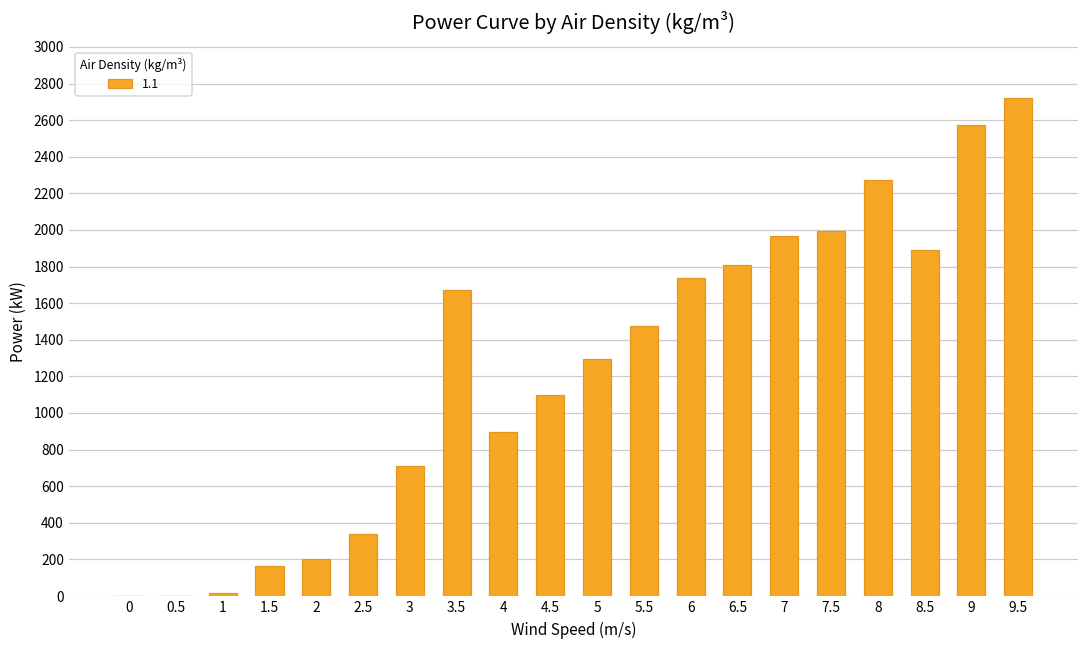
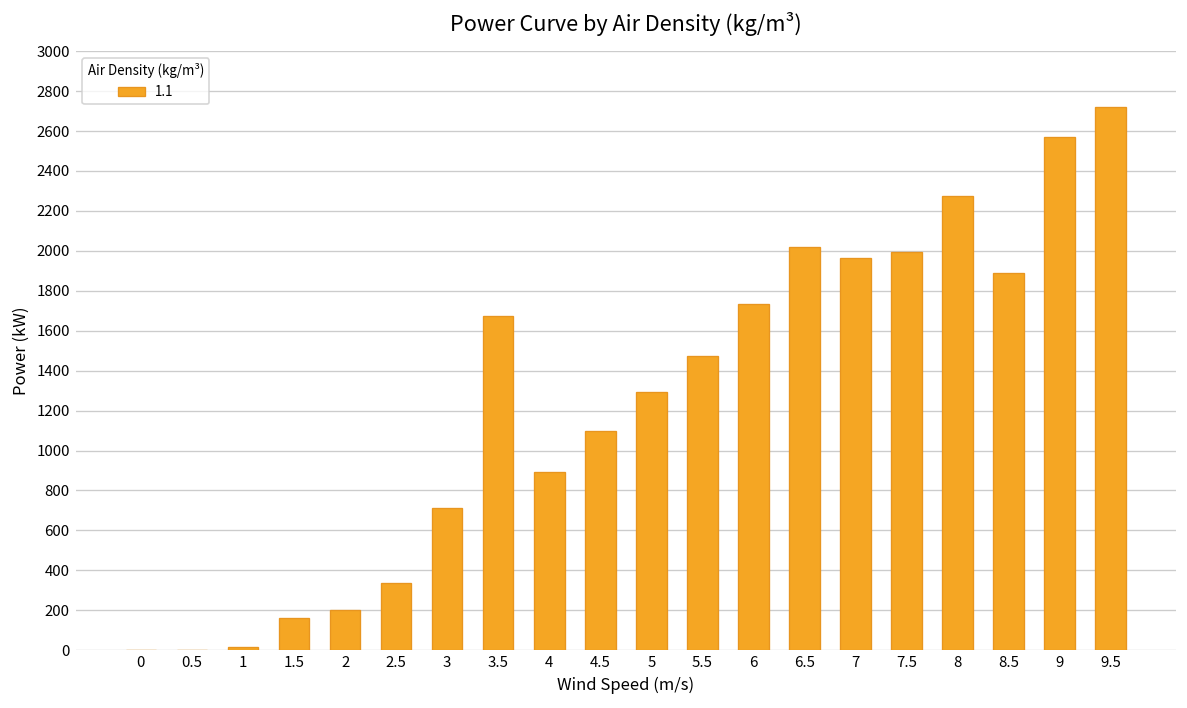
6.5: 1810 -> 2020
